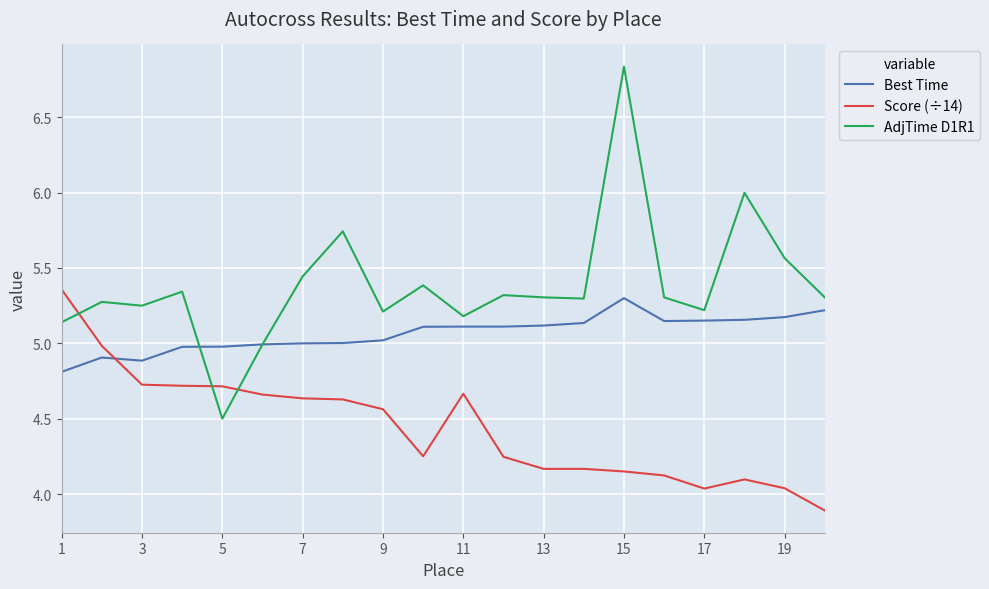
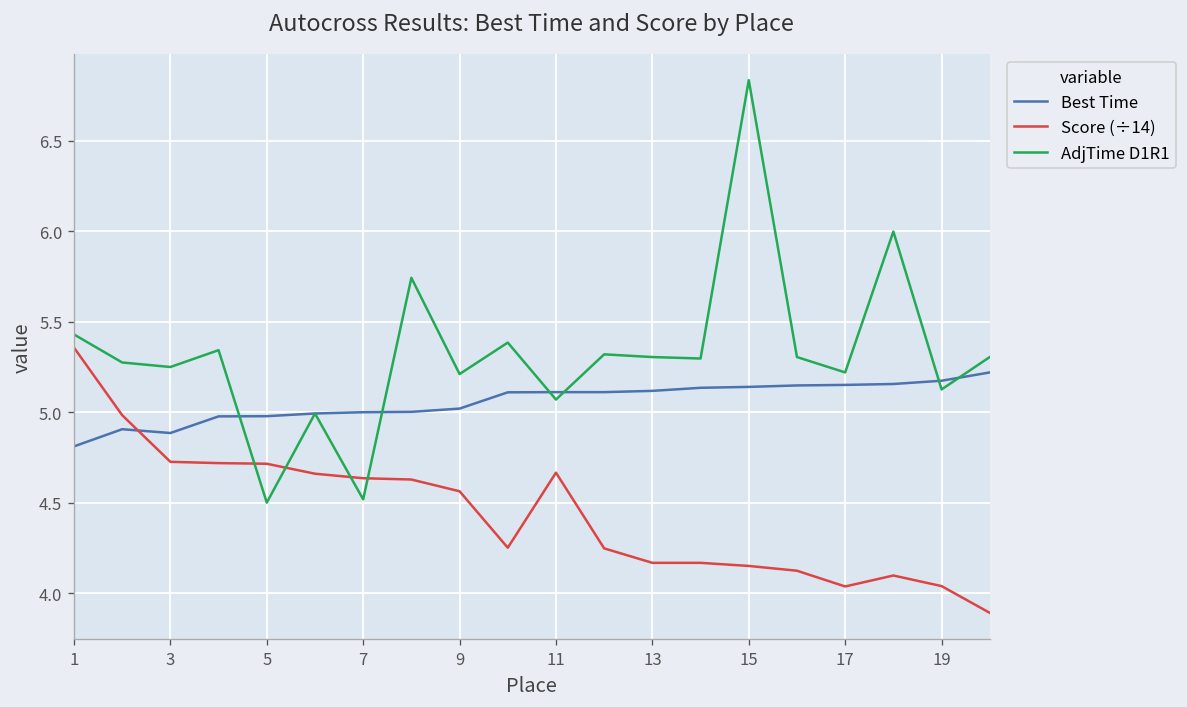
AdjTime D1R1, 1: 5.14 -> 5.43
AdjTime D1R1, 7: 5.44 -> 4.52
AdjTime D1R1, 11: 5.18 -> 5.07
Best Time, 15: 5.30 -> 5.14
AdjTime D1R1, 19: 5.57 -> 5.13
